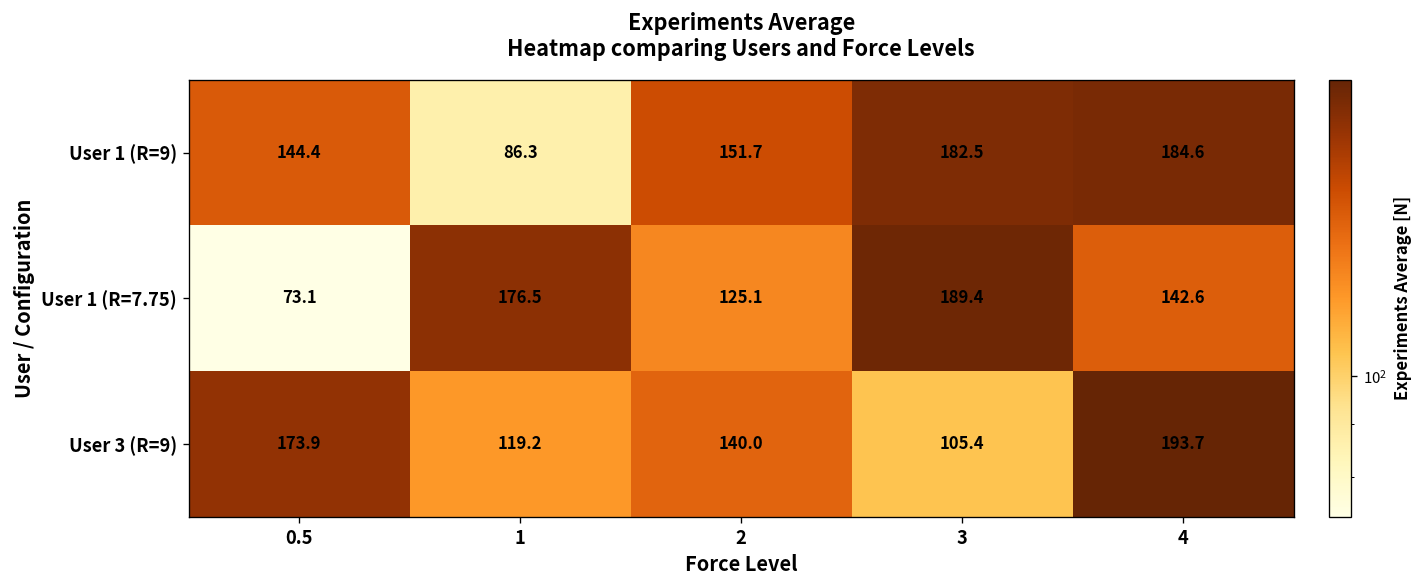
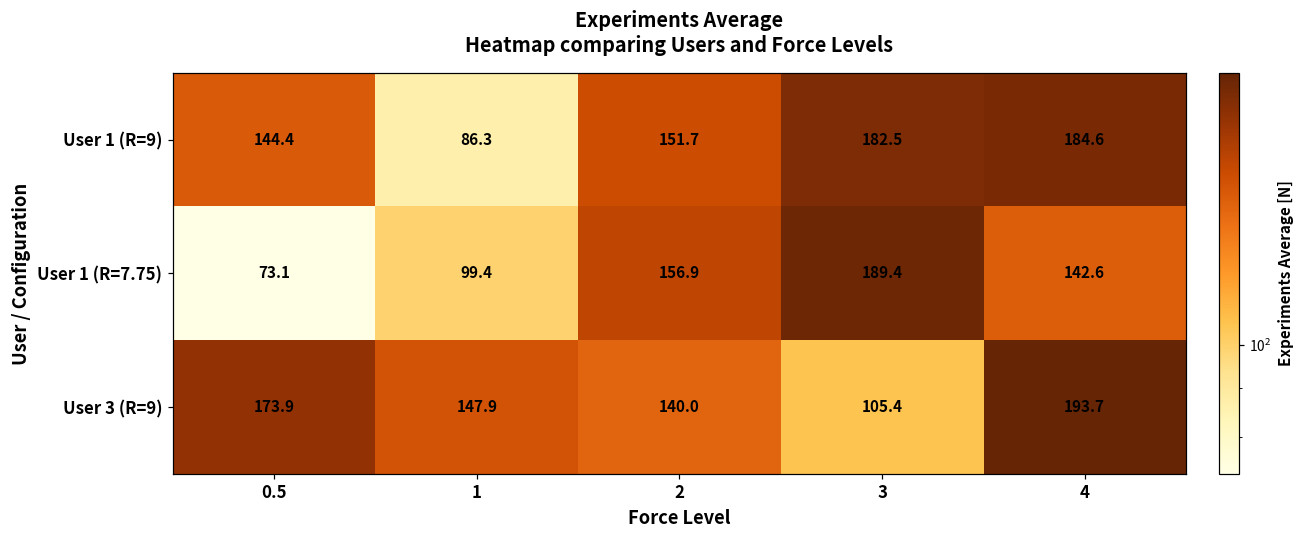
User 1 (R=7.75), 1: 176.5 -> 99.4
User 1 (R=7.75), 2: 125.1 -> 156.9
User 3 (R=9), 1: 119.2 -> 147.9
